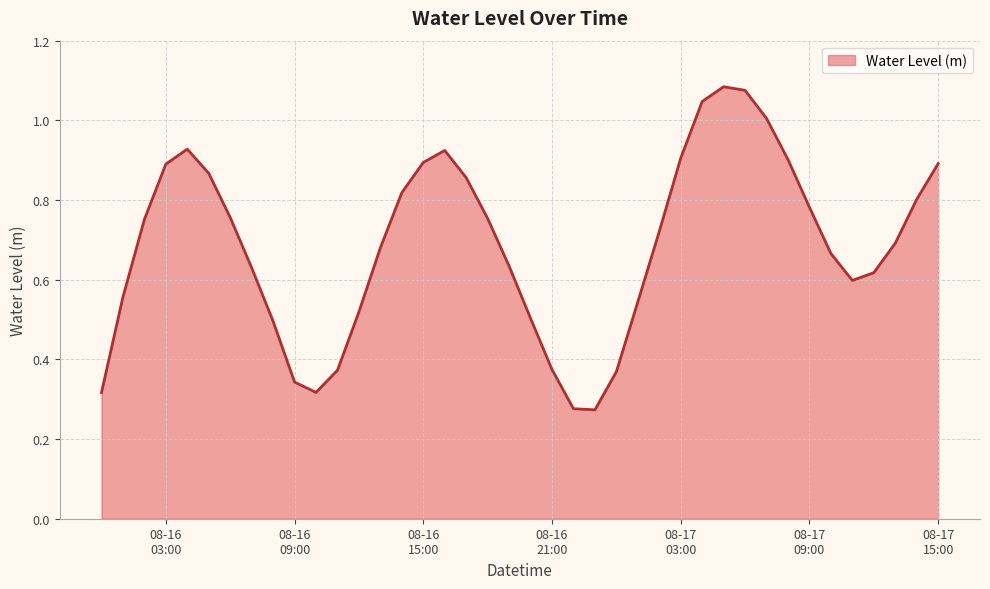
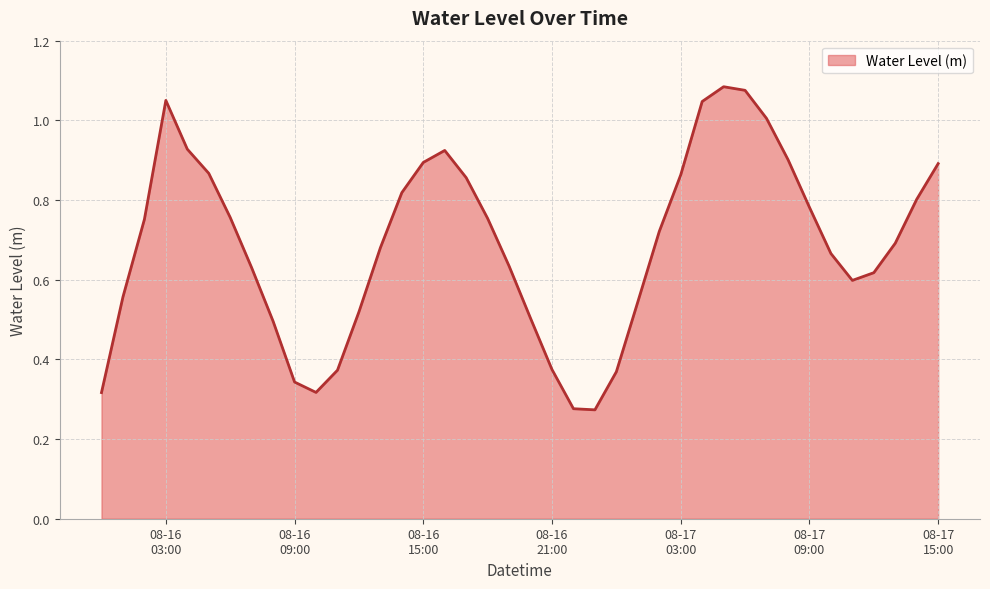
08-16 03:00: 0.89 -> 1.05
08-17 03:00: 0.91 -> 0.86
